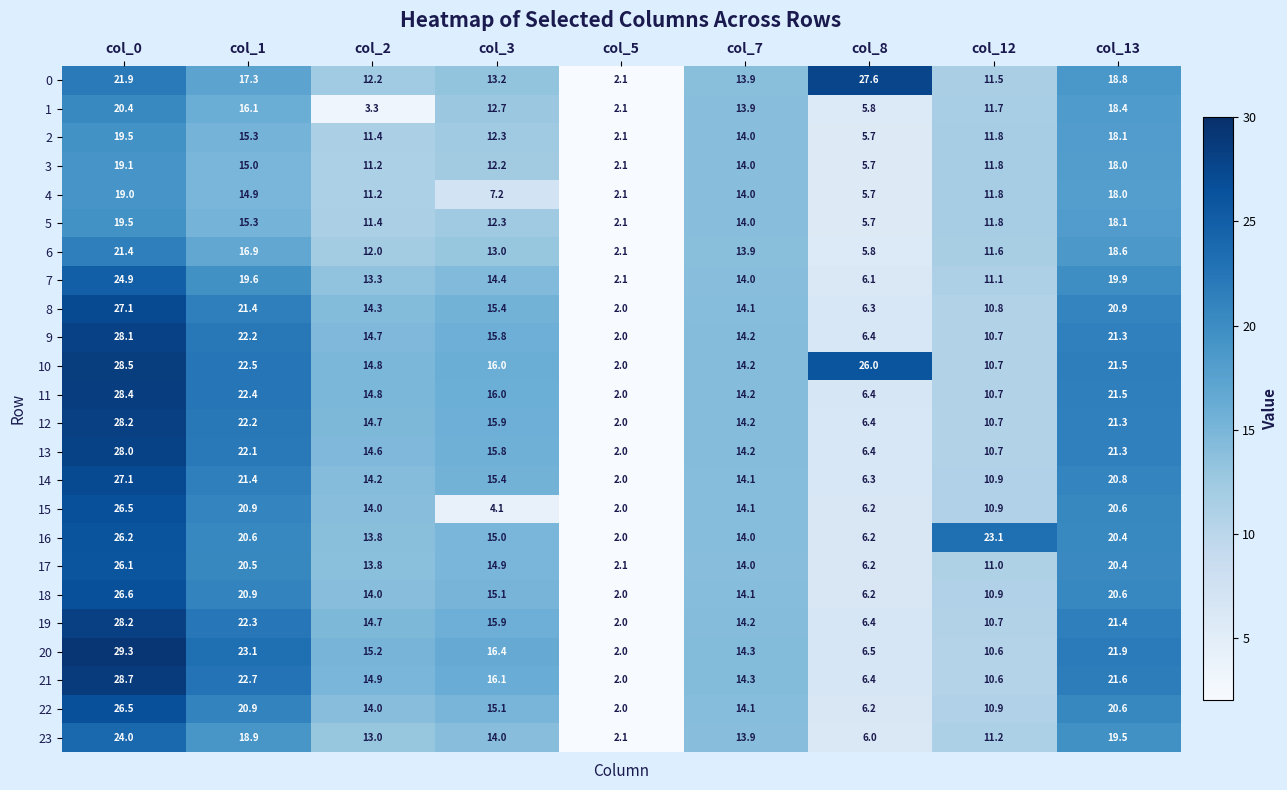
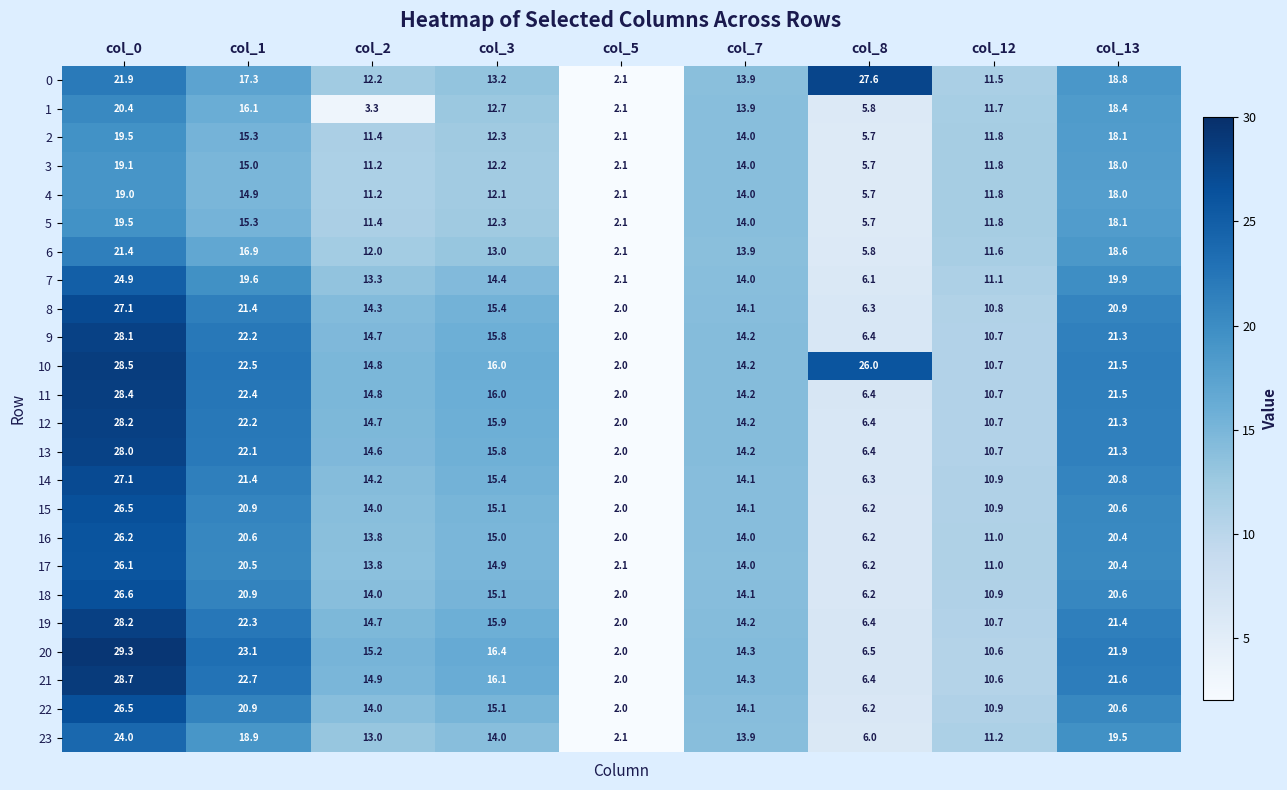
4, col_3: 7.2 -> 12.1
15, col_3: 4.1 -> 15.1
16, col_12: 23.1 -> 11.0
